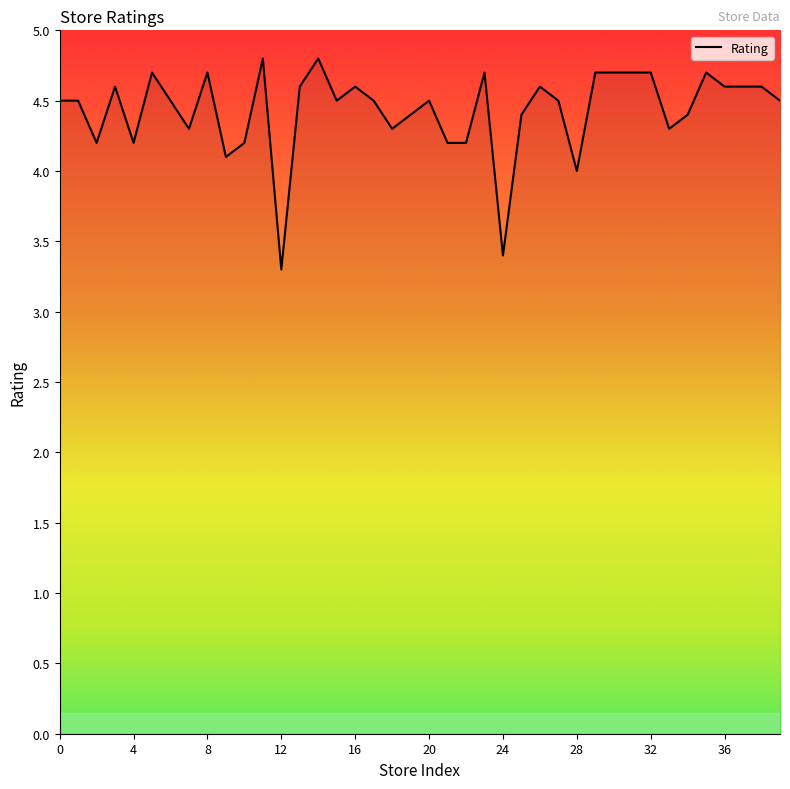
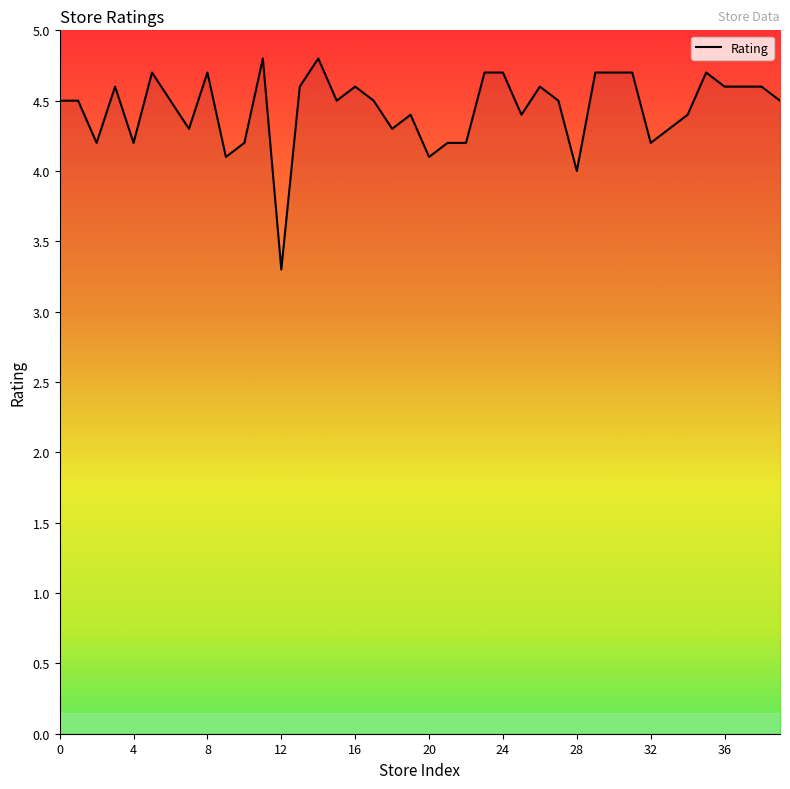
20: 4.5 -> 4.1
24: 3.4 -> 4.7
32: 4.7 -> 4.2
